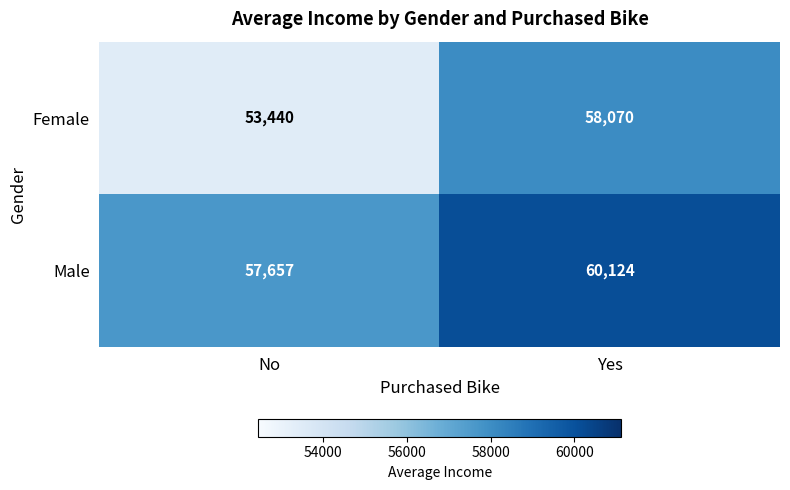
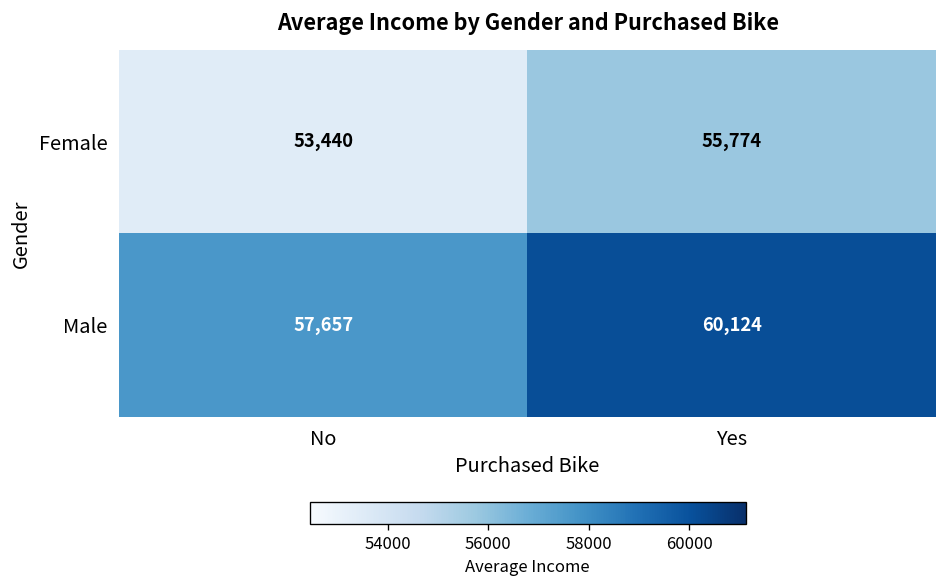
Female, Yes: 58,070 -> 55,774
